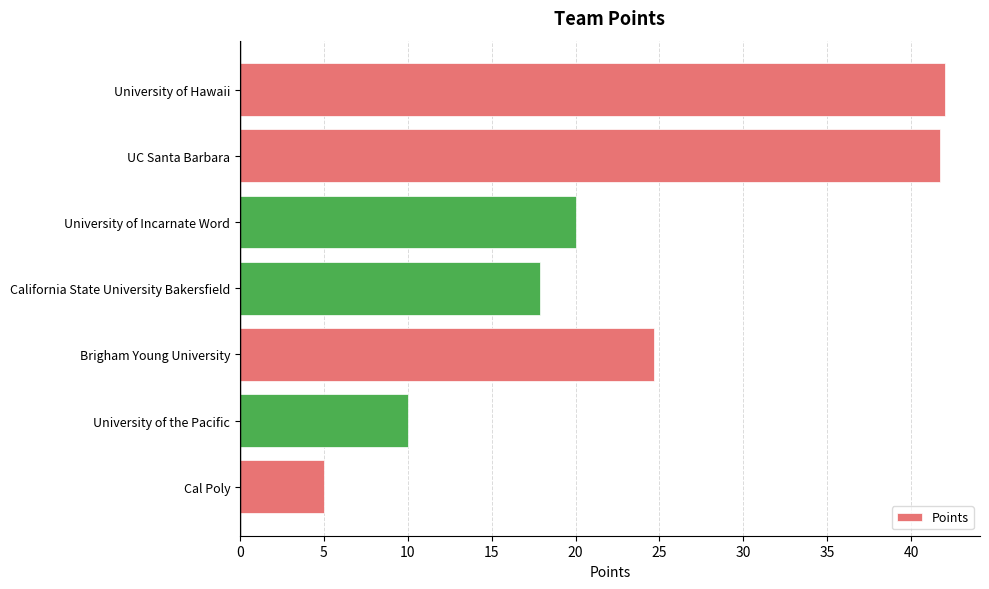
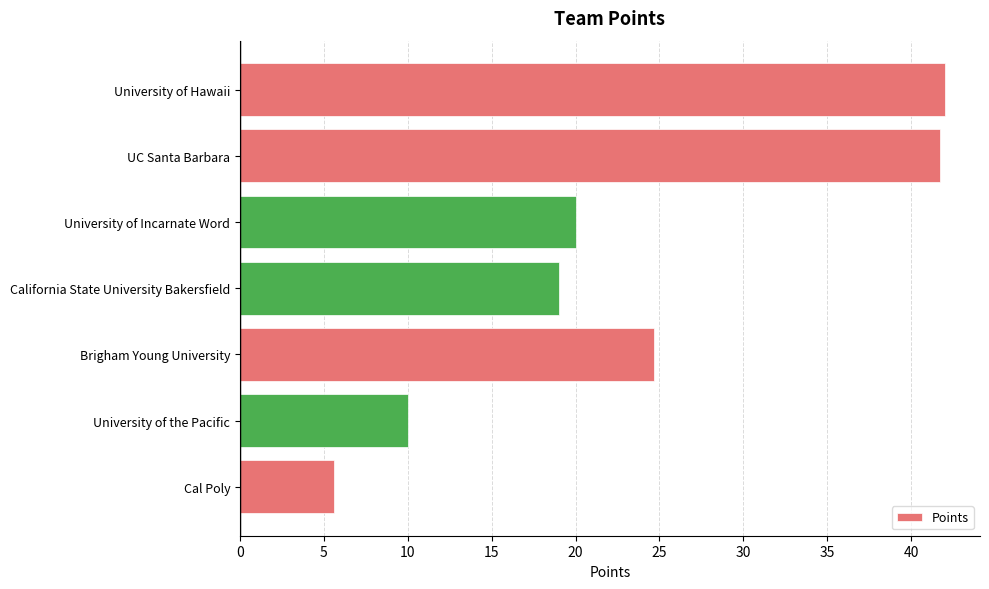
California State University Bakersfield: 17.9 -> 19.0
Cal Poly: 5.0 -> 5.6
